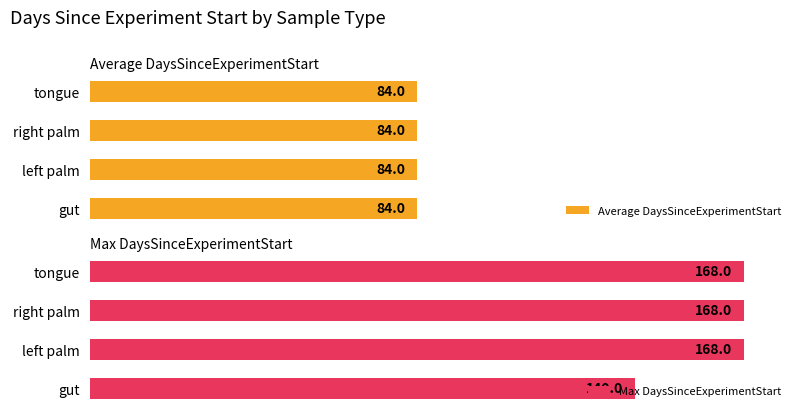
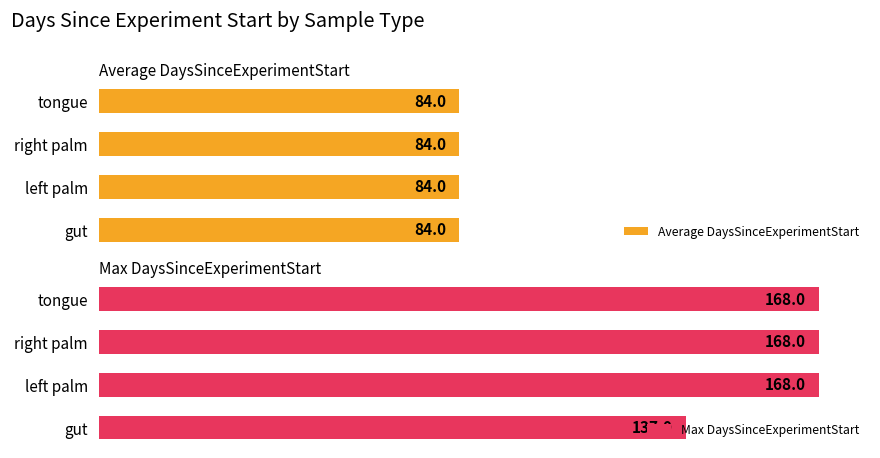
Max DaysSinceExperimentStart, gut: 140.0 -> 137.0
